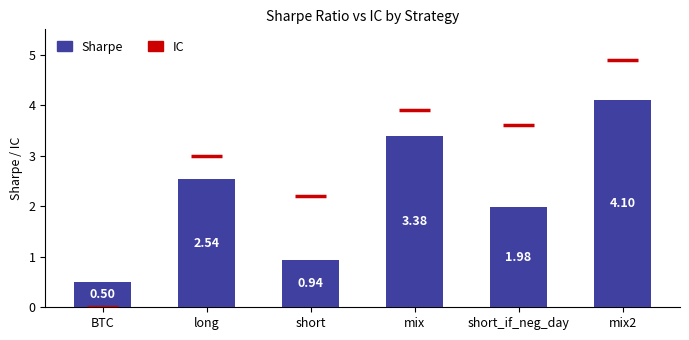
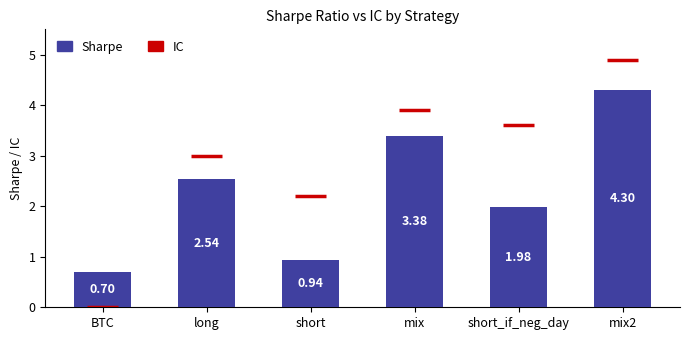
Sharpe, BTC: 0.50 -> 0.70
Sharpe, mix2: 4.10 -> 4.30
